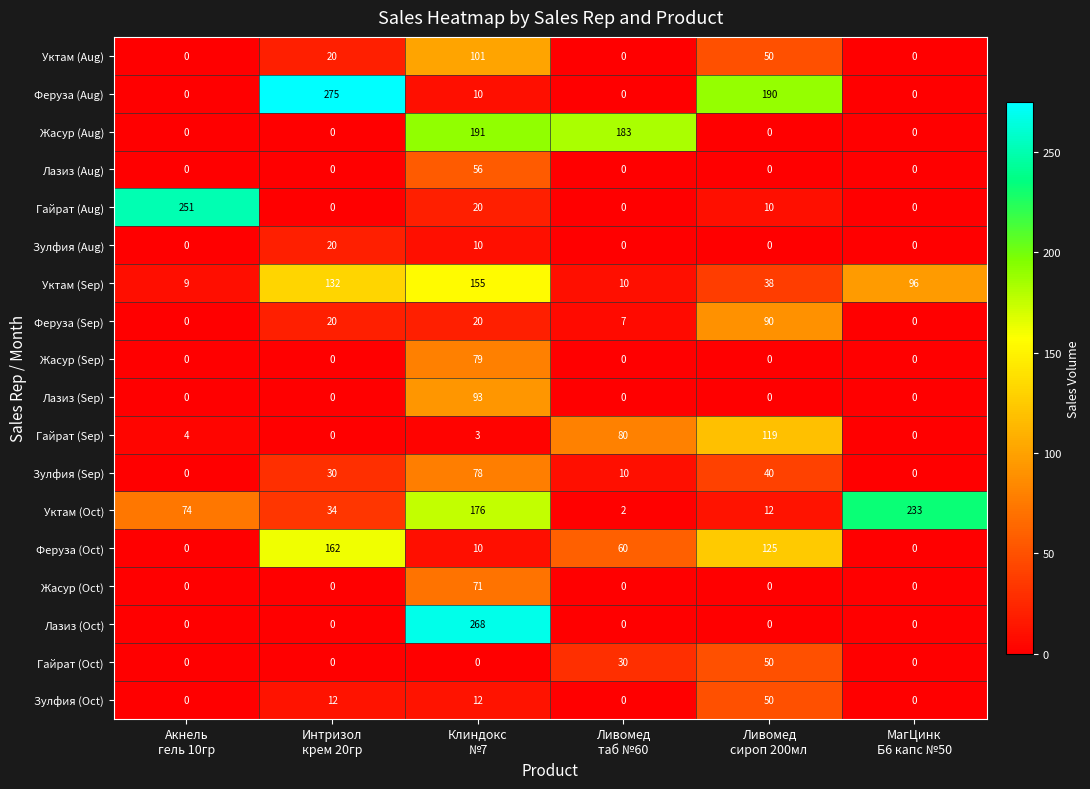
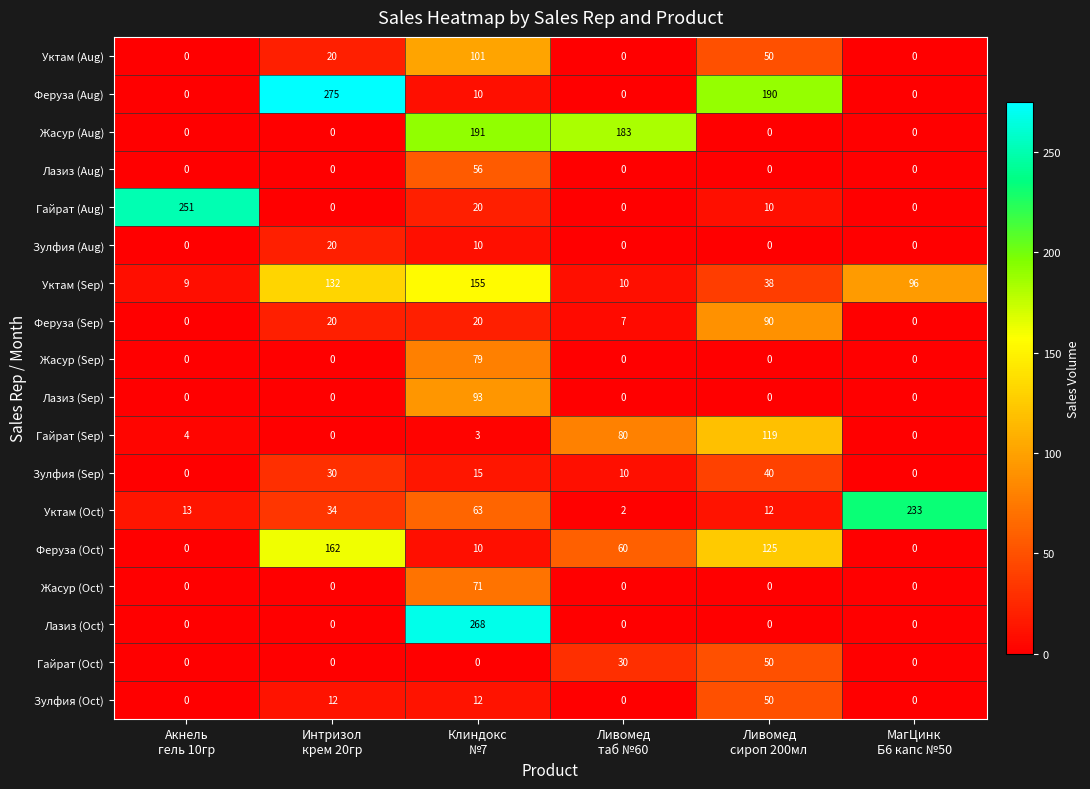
Зулфия (Sep), Клиндокс №7: 78 -> 15
Уктам (Oct), Акнель гель 10гр: 74 -> 13
Уктам (Oct), Клиндокс №7: 176 -> 63
